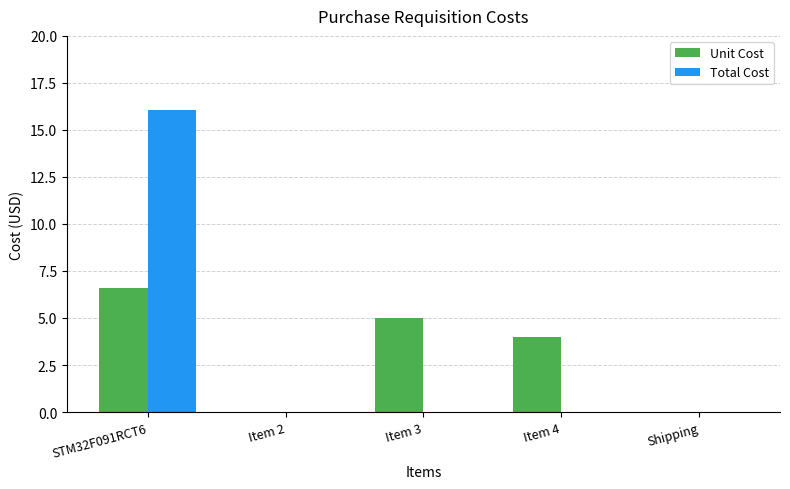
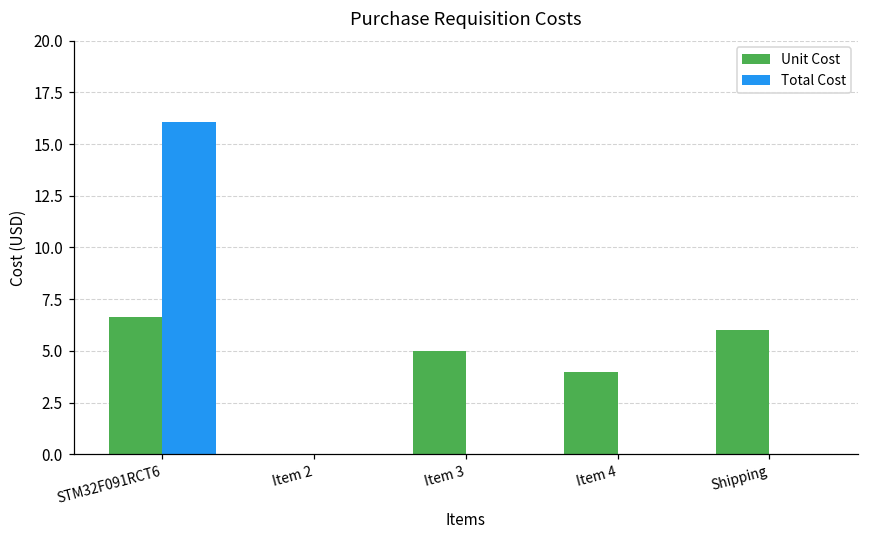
Unit Cost, Shipping: 0 -> 6
